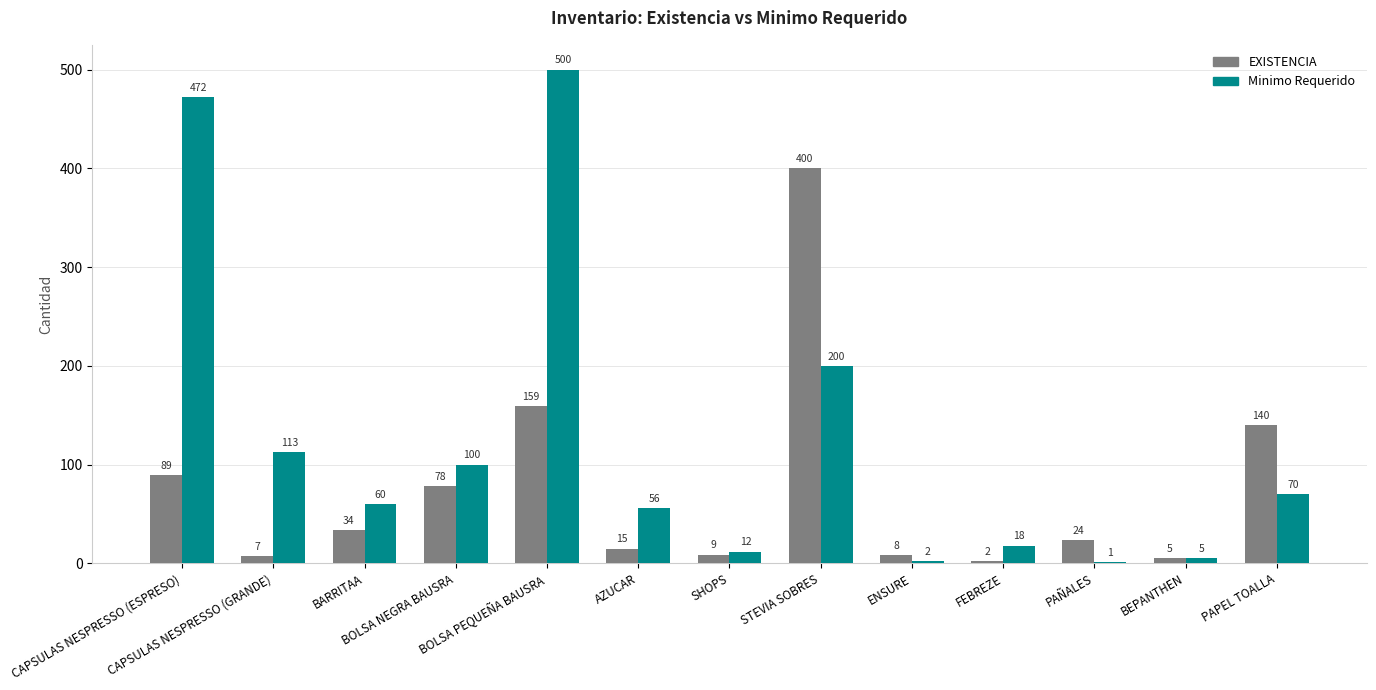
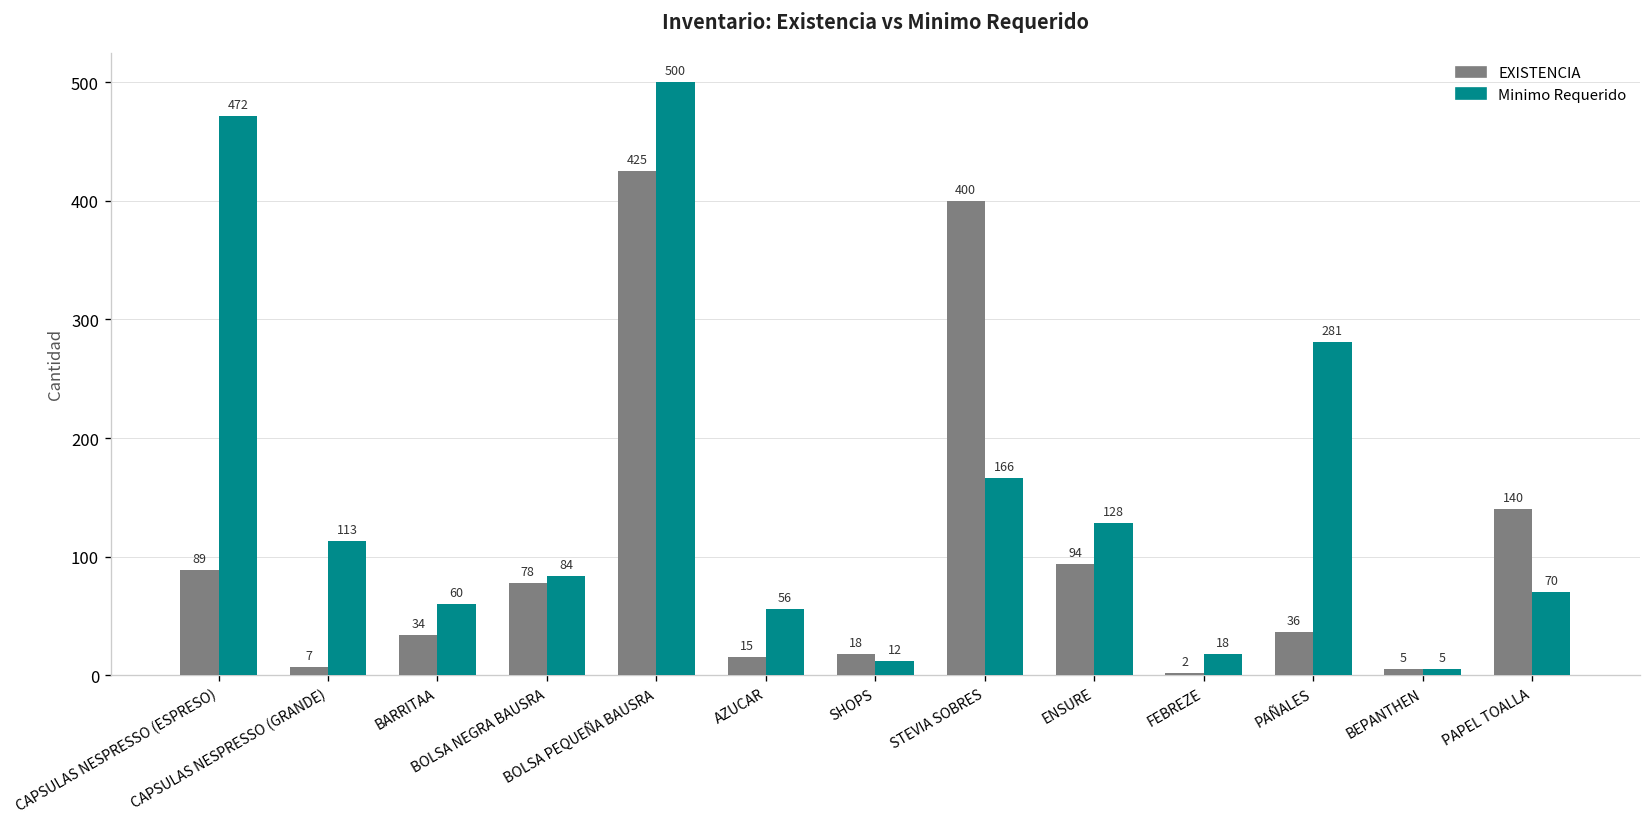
Minimo Requerido, BOLSA NEGRA BAUSRA: 100 -> 84
EXISTENCIA, BOLSA PEQUEÑA BAUSRA: 159 -> 425
EXISTENCIA, SHOPS: 9 -> 18
Minimo Requerido, STEVIA SOBRES: 200 -> 166
EXISTENCIA, ENSURE: 8 -> 94
Minimo Requerido, ENSURE: 2 -> 128
EXISTENCIA, PAÑALES: 24 -> 36
Minimo Requerido, PAÑALES: 1 -> 281
